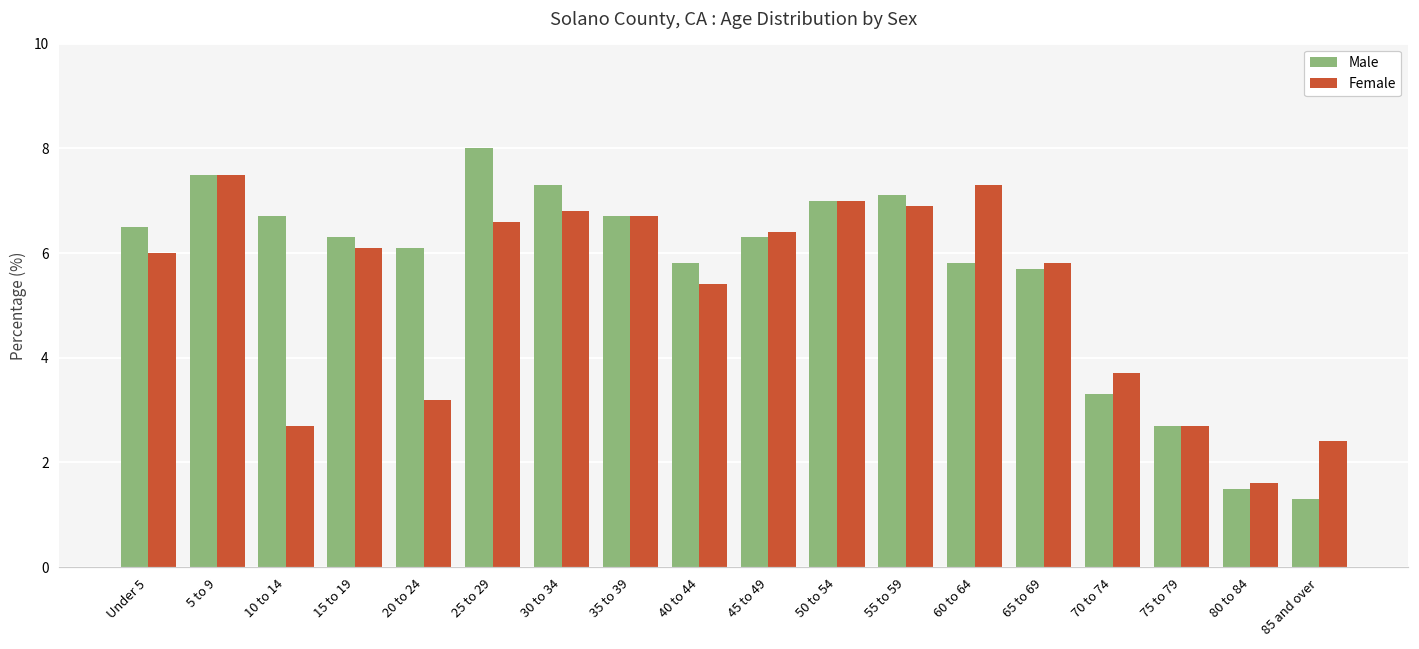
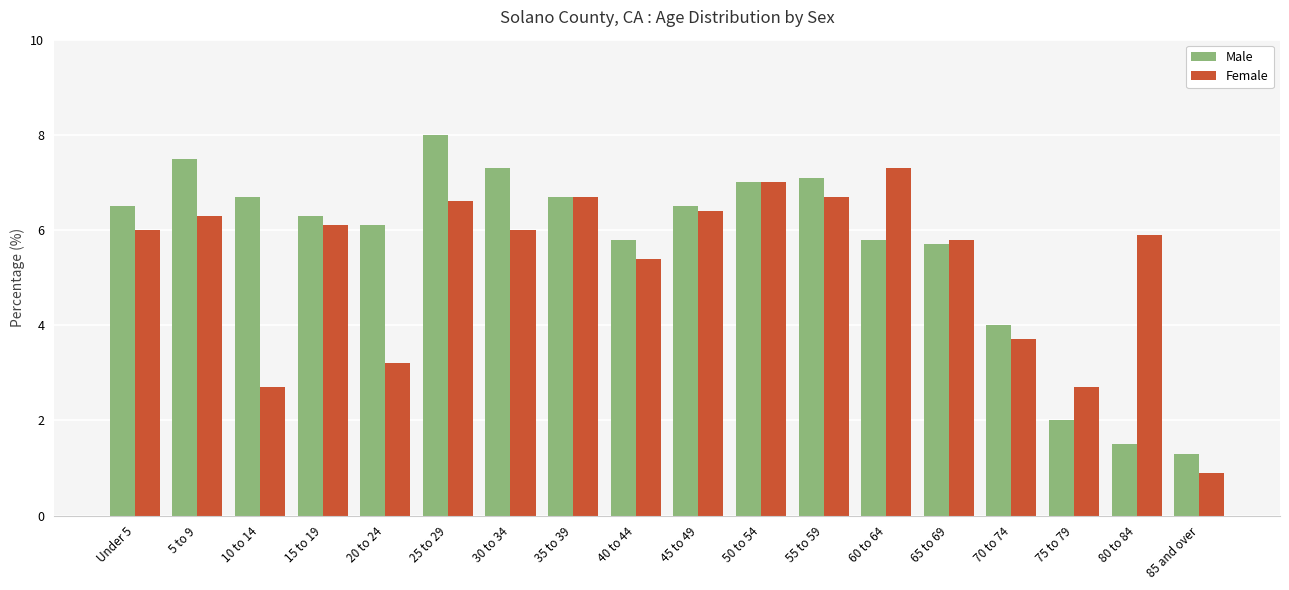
Female, 5 to 9: 7.5 -> 6.3
Female, 30 to 34: 6.8 -> 6.0
Male, 45 to 49: 6.3 -> 6.5
Female, 55 to 59: 6.9 -> 6.7
Male, 70 to 74: 3.3 -> 4.0
Male, 75 to 79: 2.7 -> 2.0
Female, 80 to 84: 1.6 -> 5.9
Female, 85 and over: 2.4 -> 0.9
